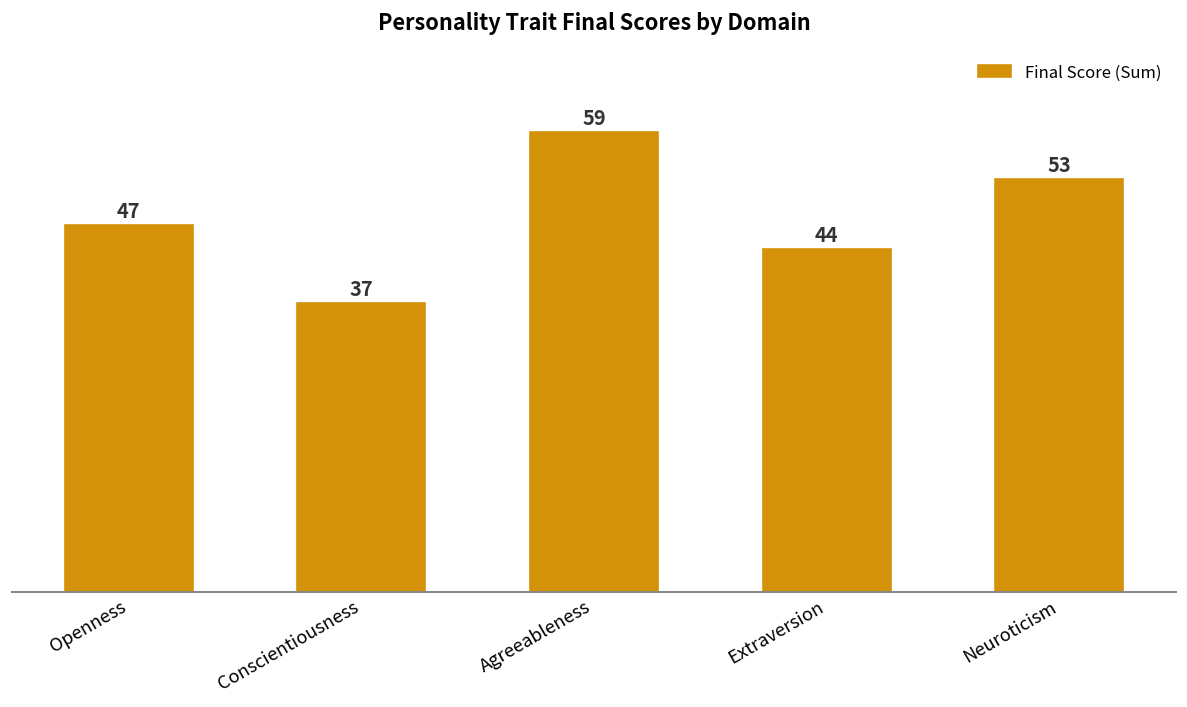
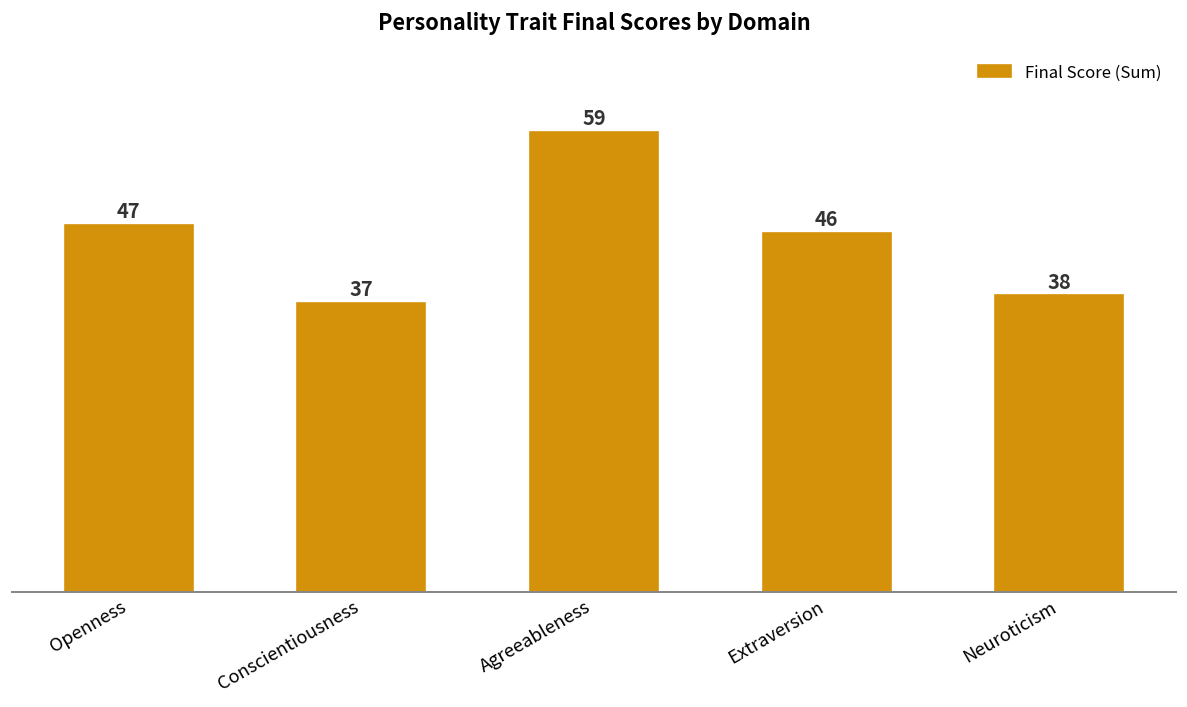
Extraversion: 44 -> 46
Neuroticism: 53 -> 38
